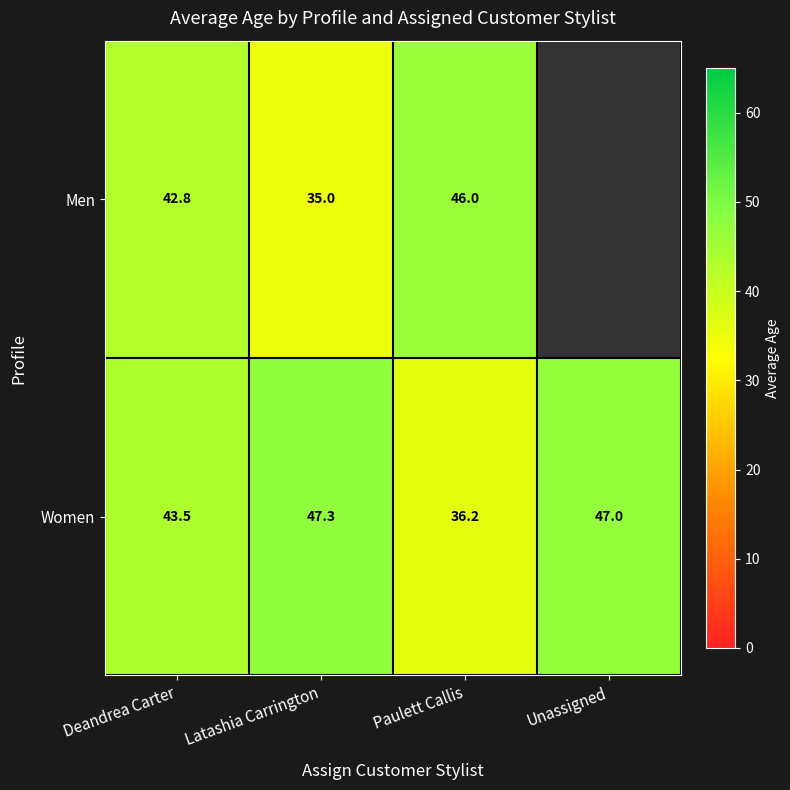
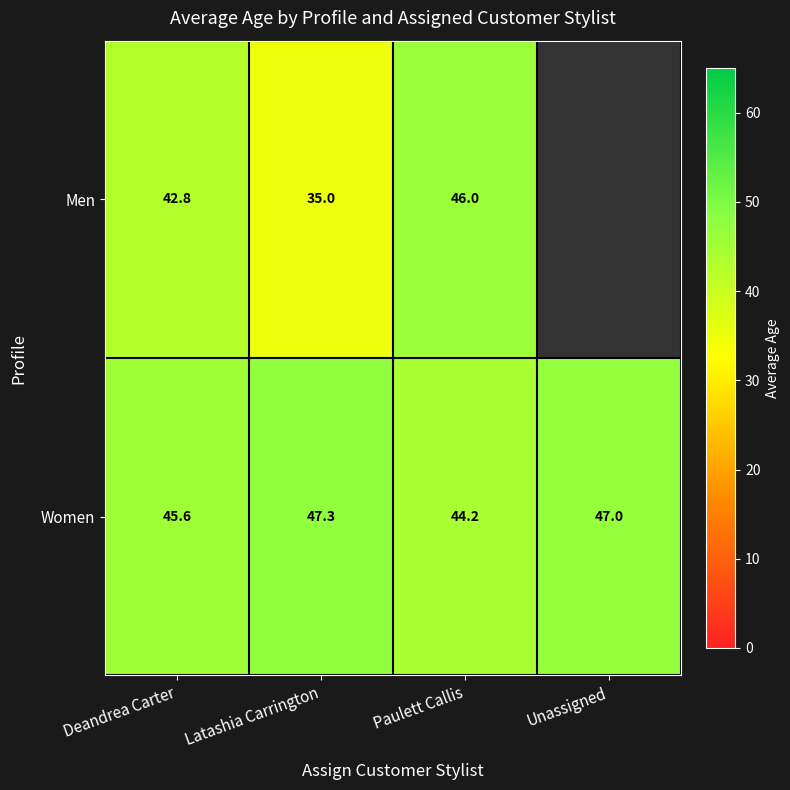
Women, Deandrea Carter: 43.5 -> 45.6
Women, Paulett Callis: 36.2 -> 44.2
